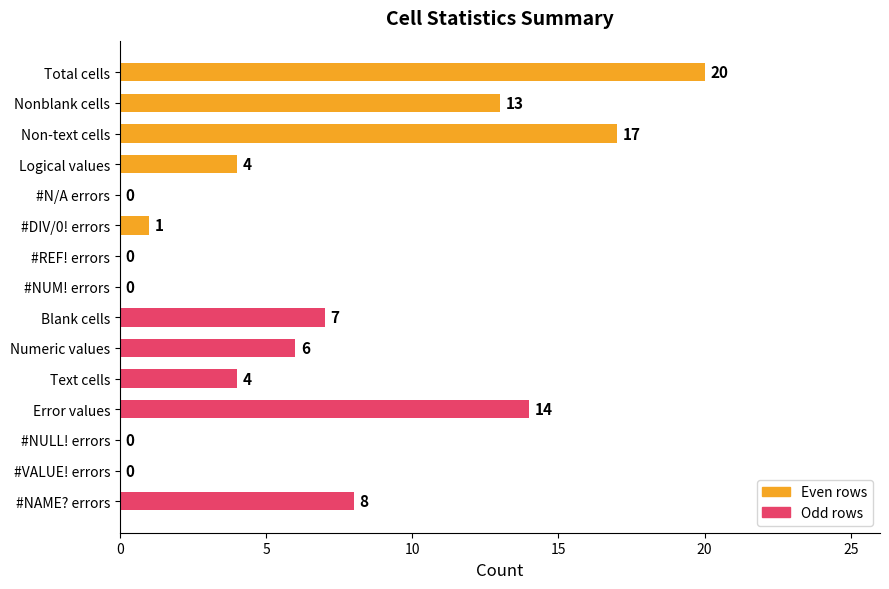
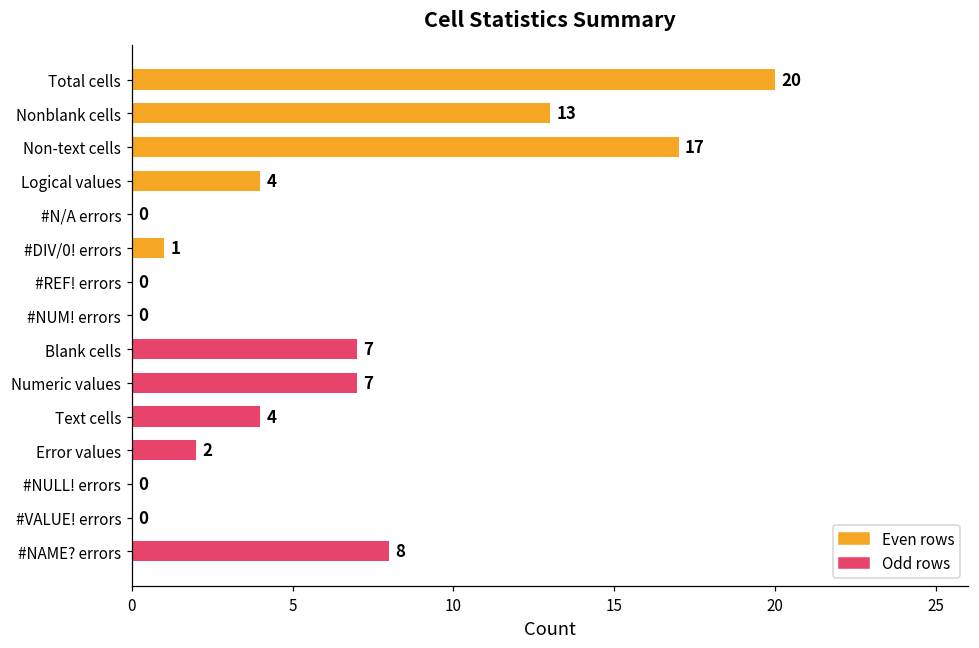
Odd rows, Numeric values: 6 -> 7
Odd rows, Error values: 14 -> 2
